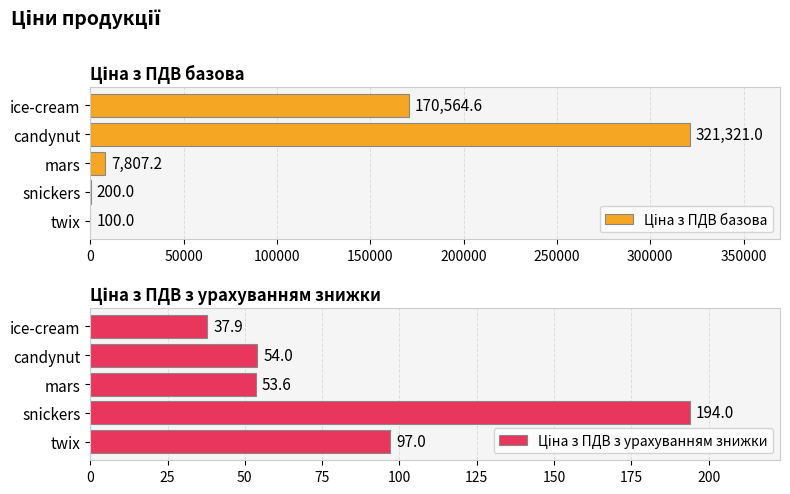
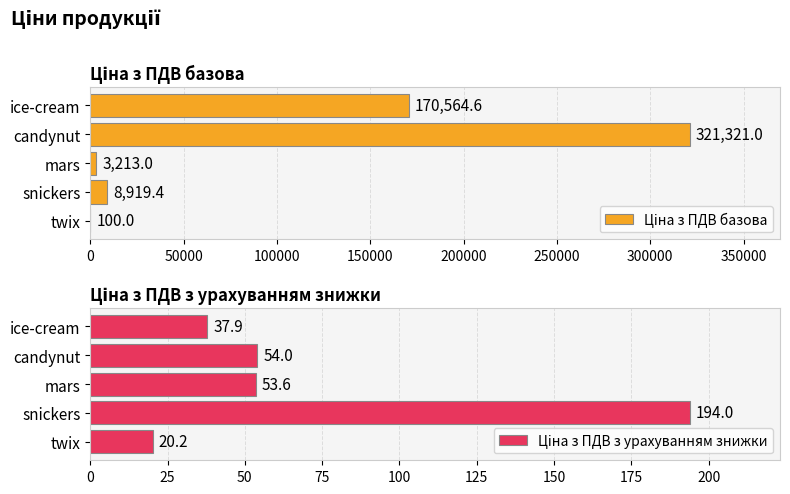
Ціна з ПДВ базова, mars: 7,807.2 -> 3,213.0
Ціна з ПДВ базова, snickers: 200.0 -> 8,919.4
Ціна з ПДВ з урахуванням знижки, twix: 97.0 -> 20.2
